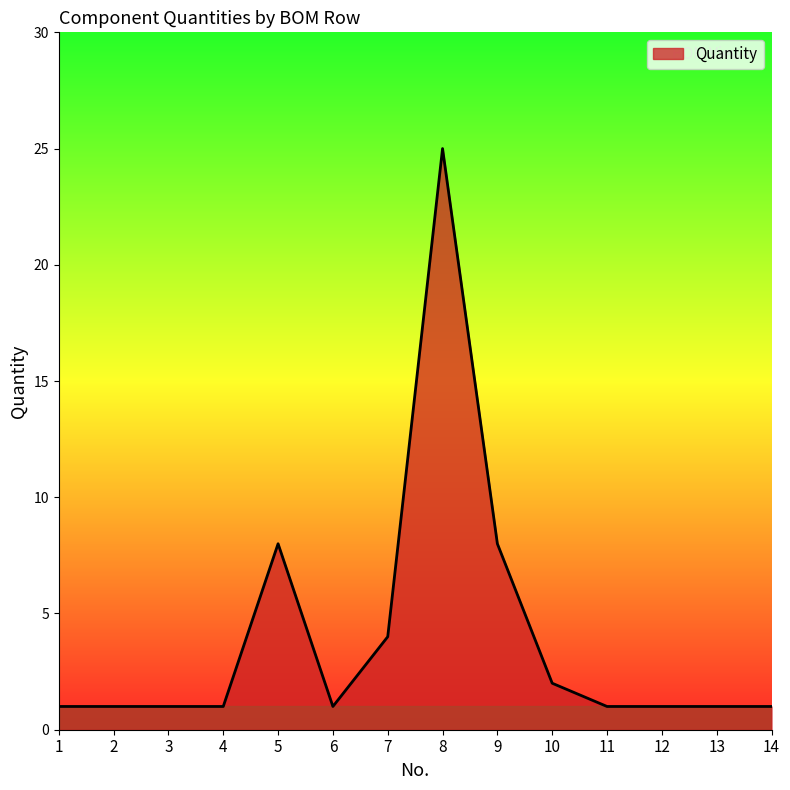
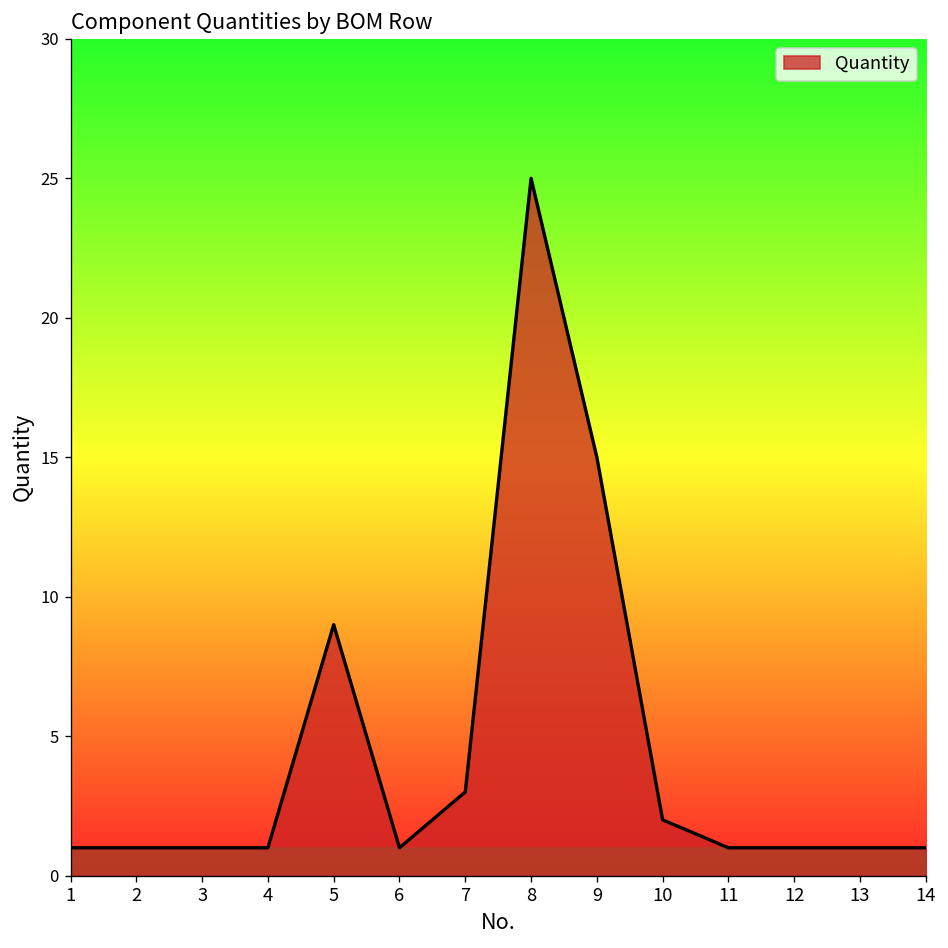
5: 8 -> 9
7: 4 -> 3
9: 8 -> 15
